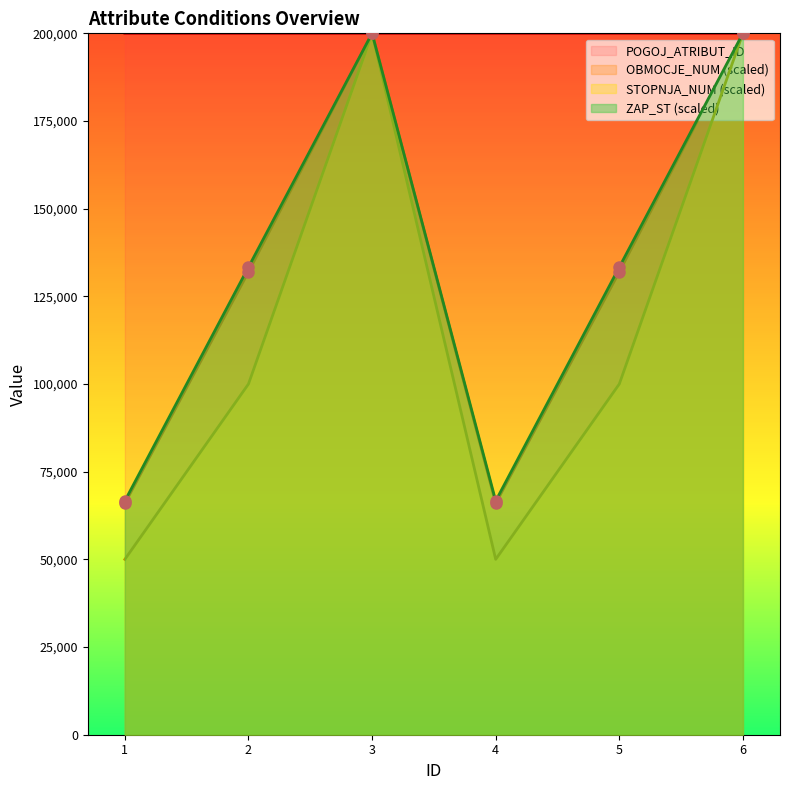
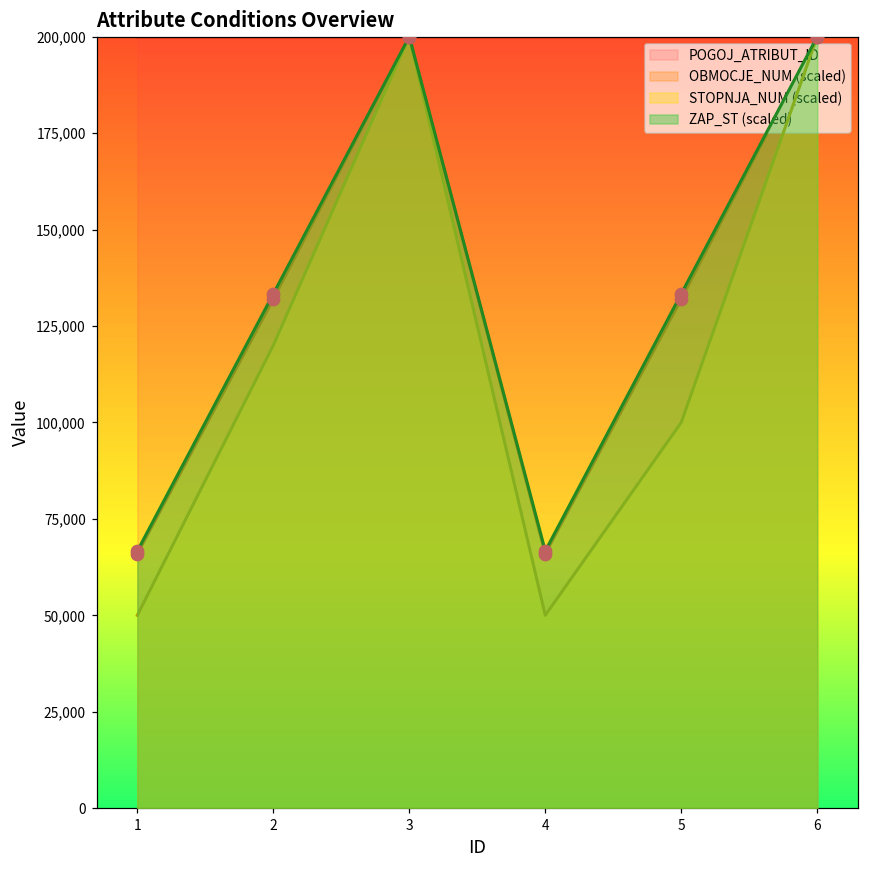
STOPNJA_NUM (scaled), 2: 100,000 -> 120,000
